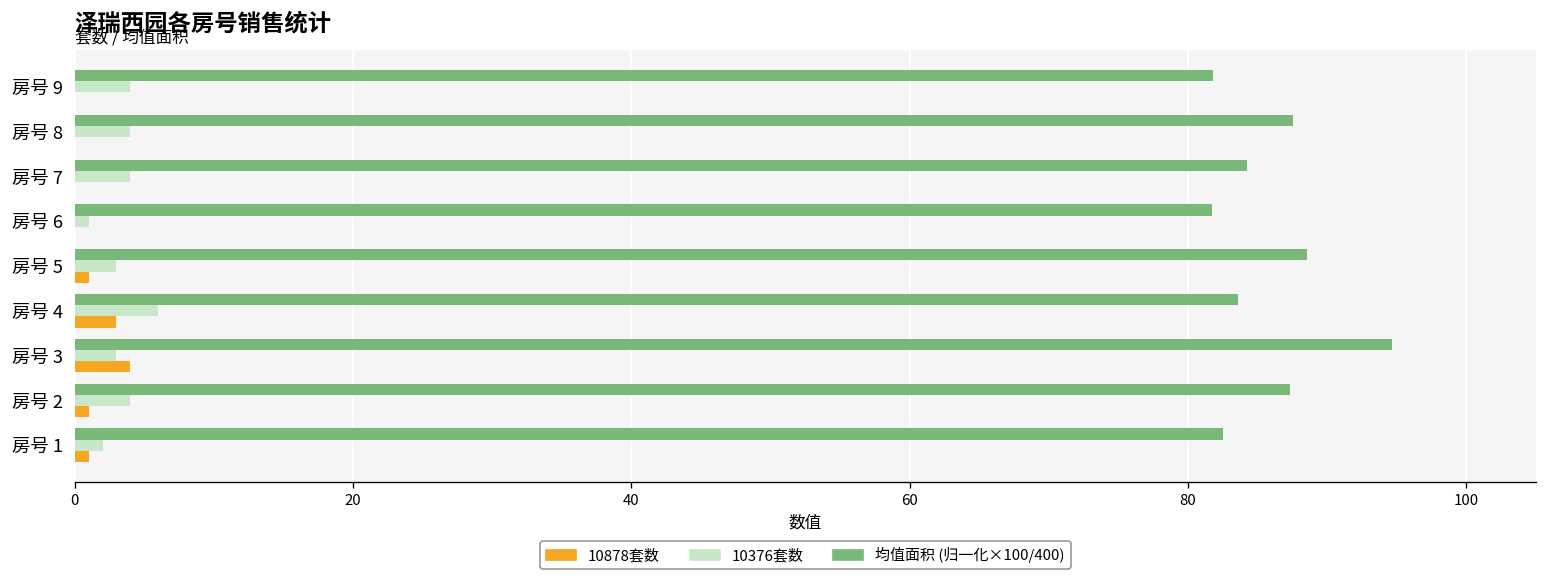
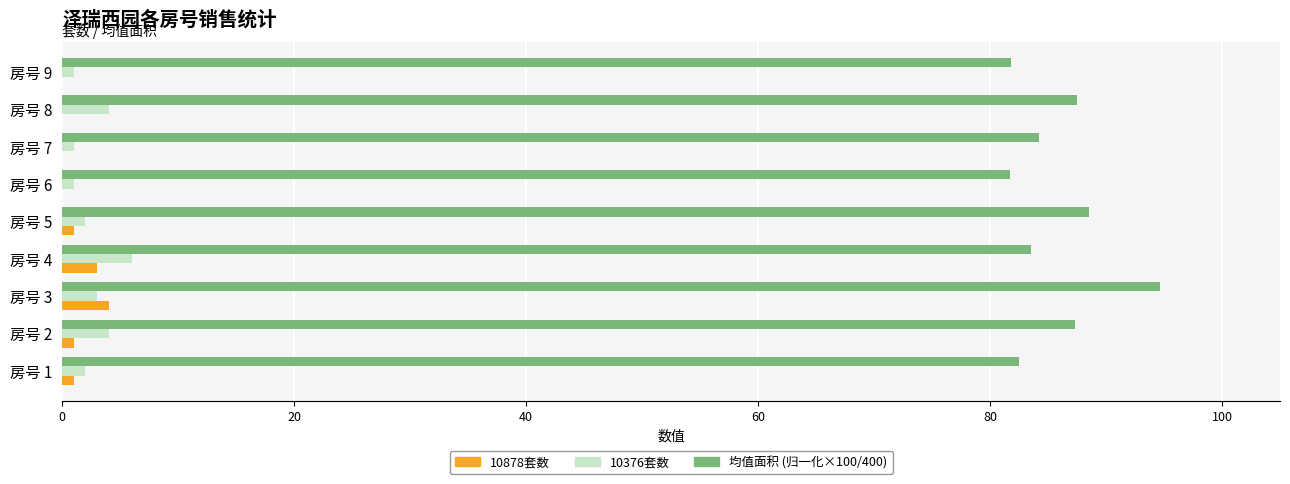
10376套数, 房号 9: 4 -> 1
10376套数, 房号 7: 4 -> 1
10376套数, 房号 5: 3 -> 2
